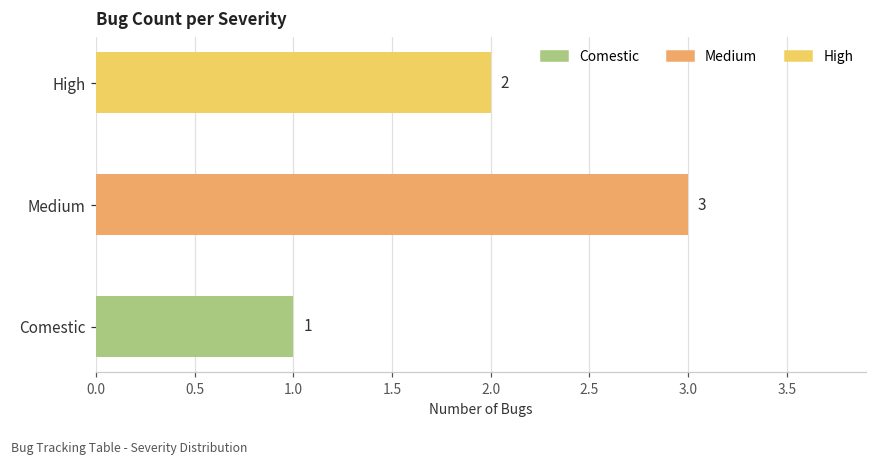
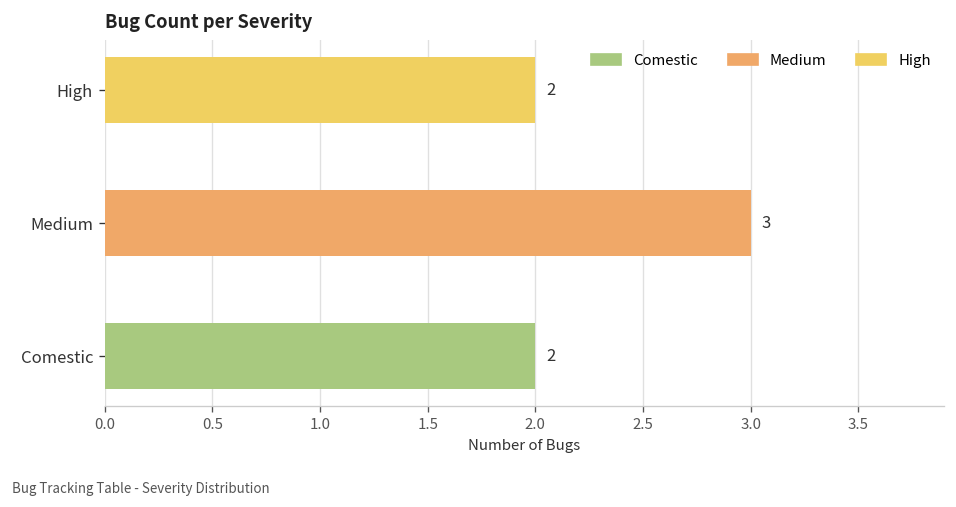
Comestic: 1 -> 2
